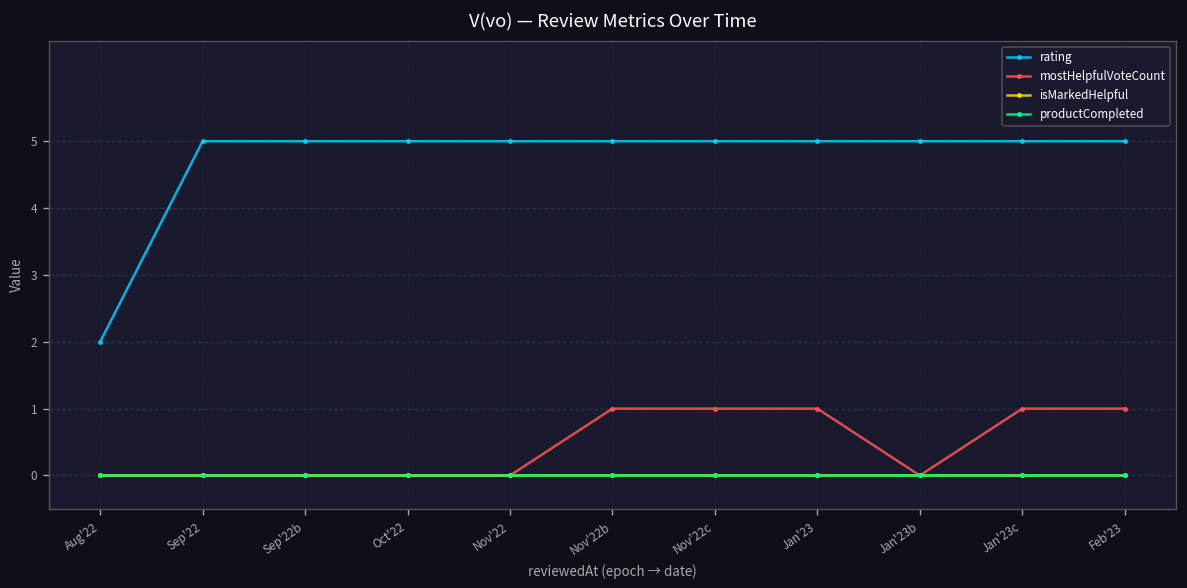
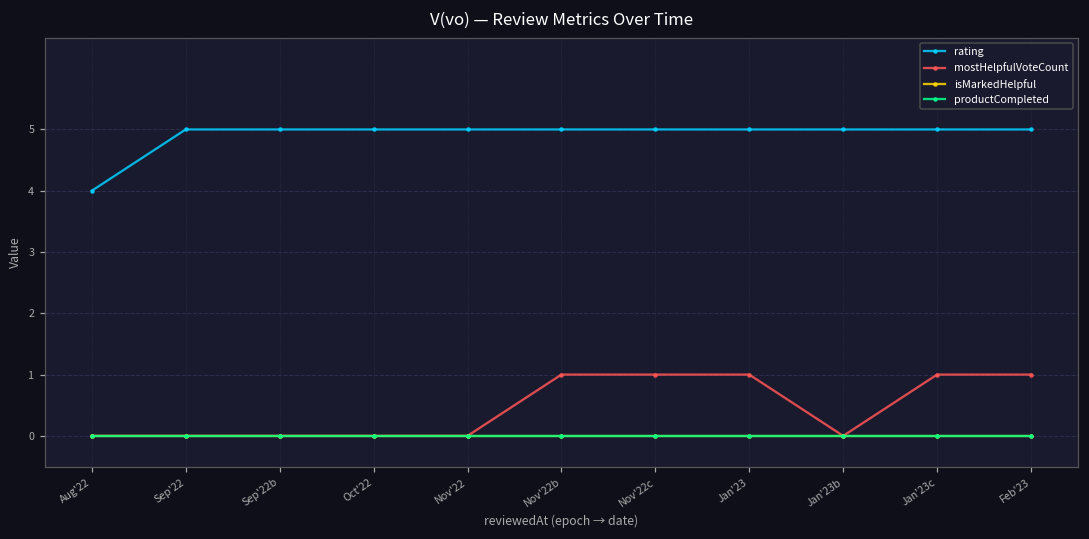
rating, Aug'22: 2 -> 4
